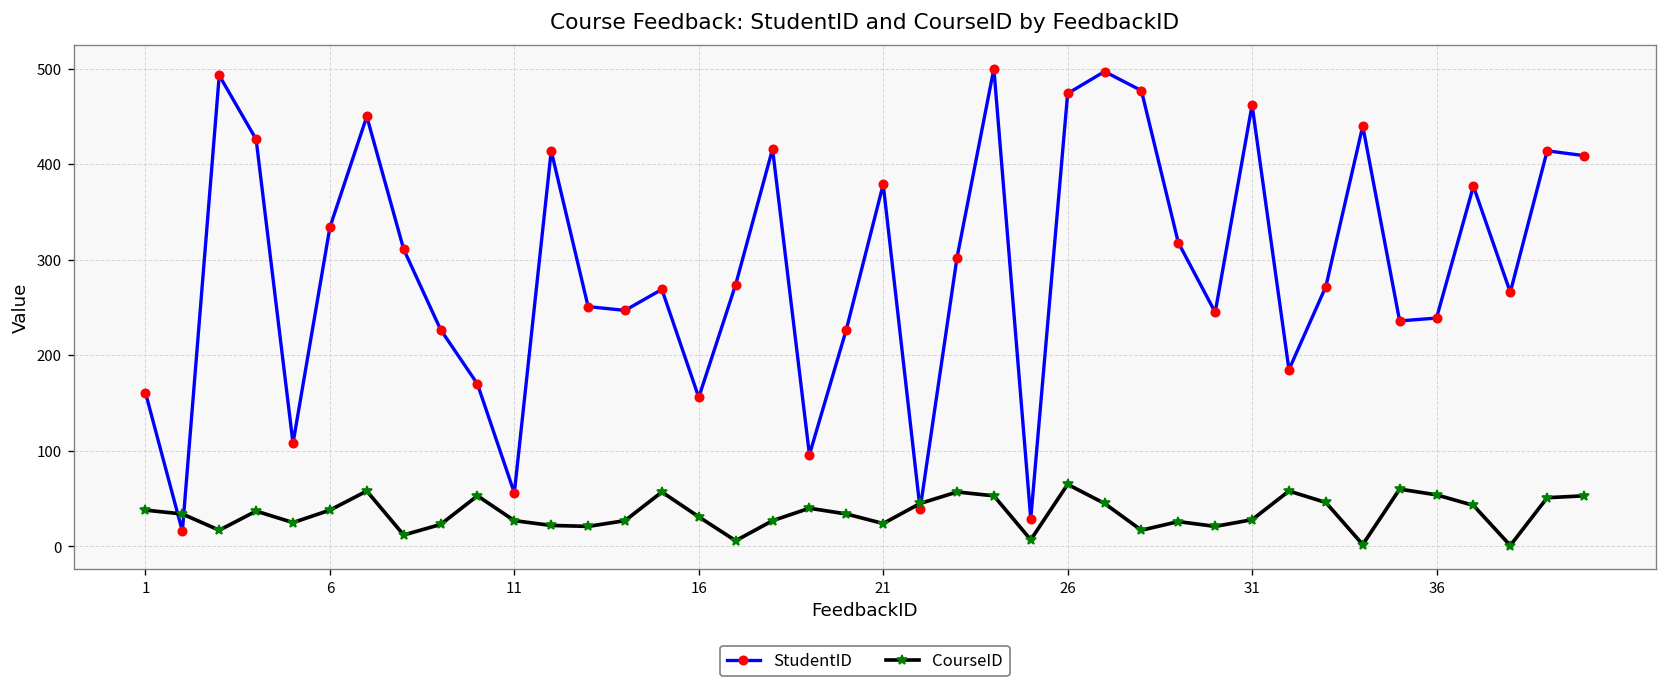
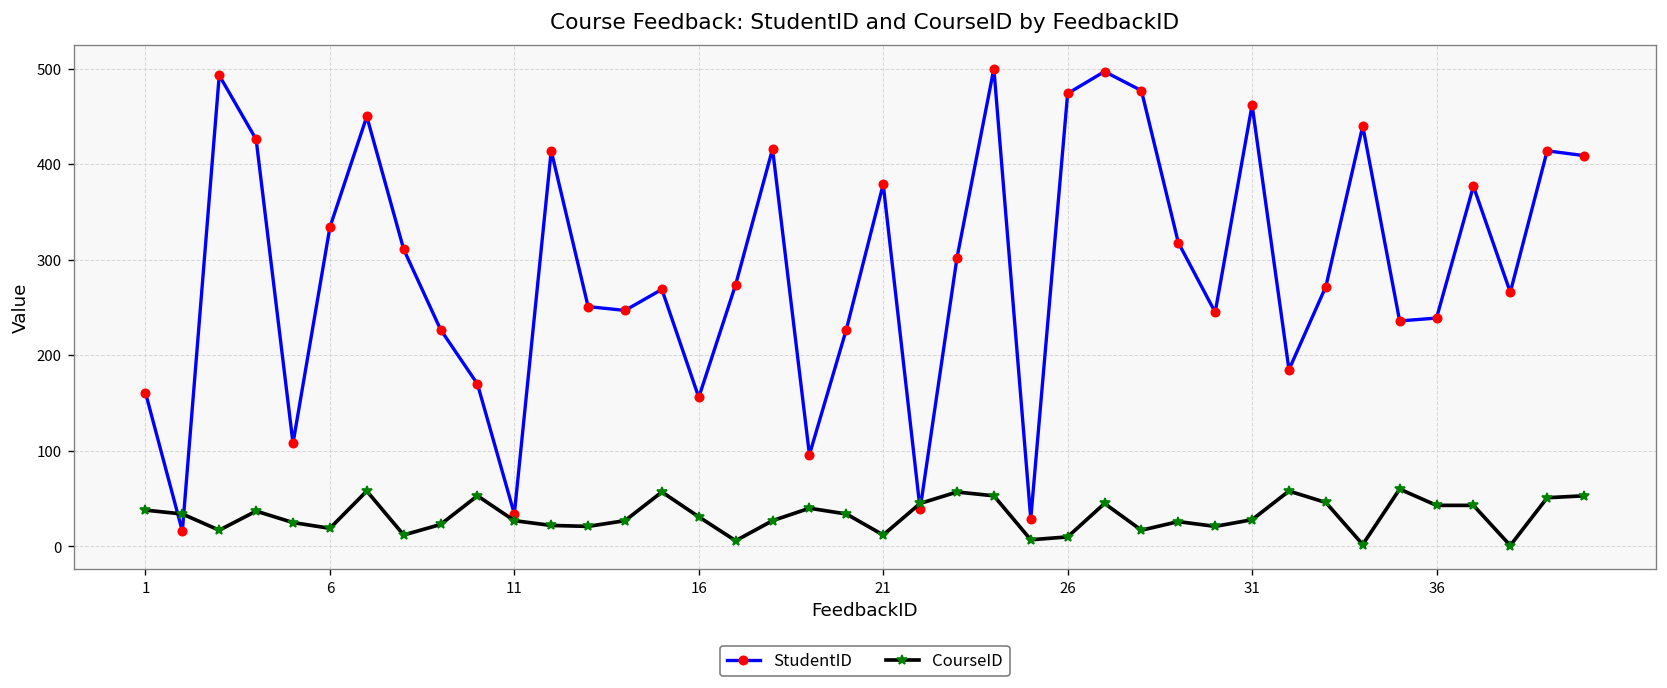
CourseID, 6: 40 -> 20
StudentID, 11: 60 -> 30
CourseID, 21: 20 -> 10
CourseID, 26: 70 -> 10
CourseID, 36: 50 -> 40
